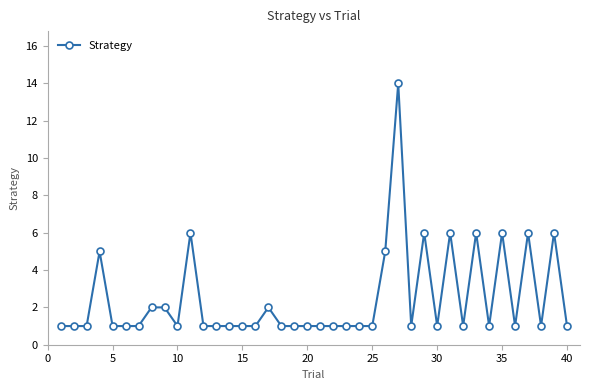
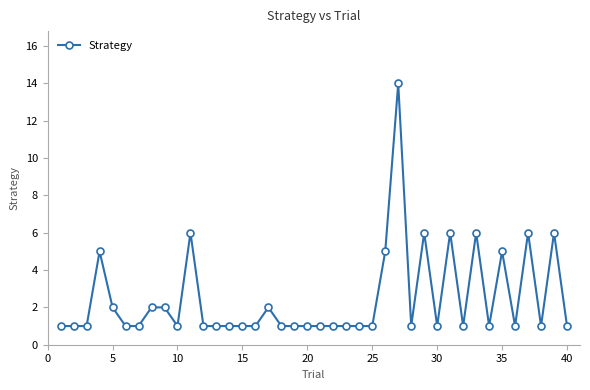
5: 1 -> 2
35: 6 -> 5
